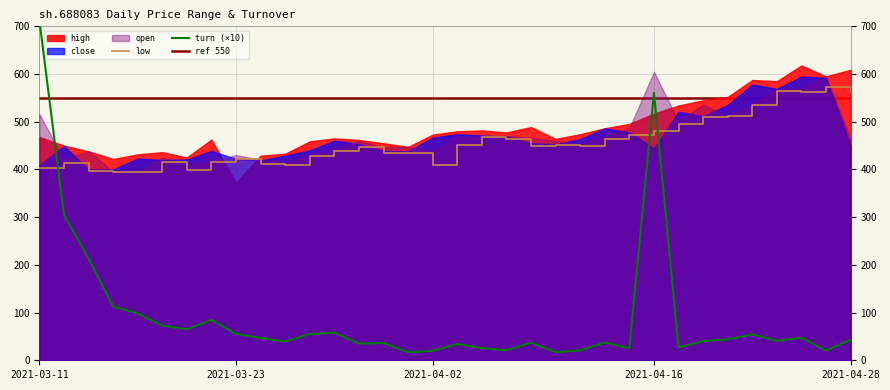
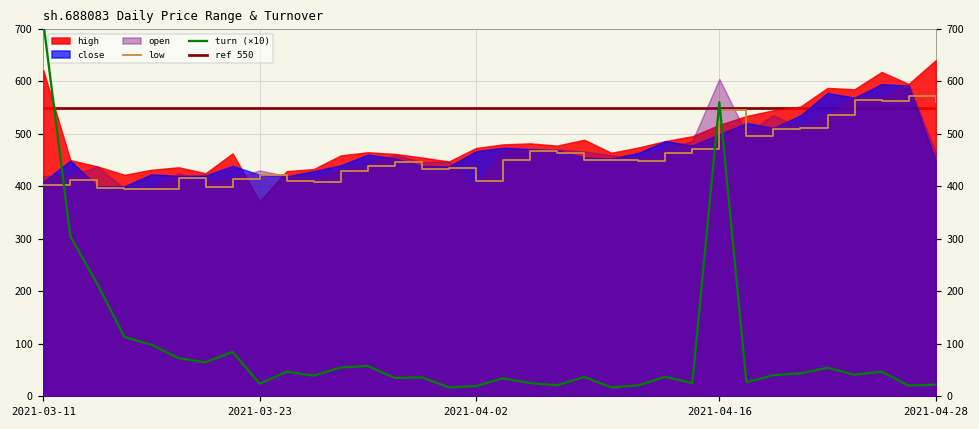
high, 2021-03-11: 470 -> 620
open, 2021-03-11: 520 -> 420
turn (×10), 2021-03-23: 60 -> 20
open, 2021-04-02: 440 -> 400
low, 2021-04-16: 480 -> 550
close, 2021-04-16: 440 -> 500
high, 2021-04-28: 610 -> 640
turn (×10), 2021-04-28: 40 -> 20
